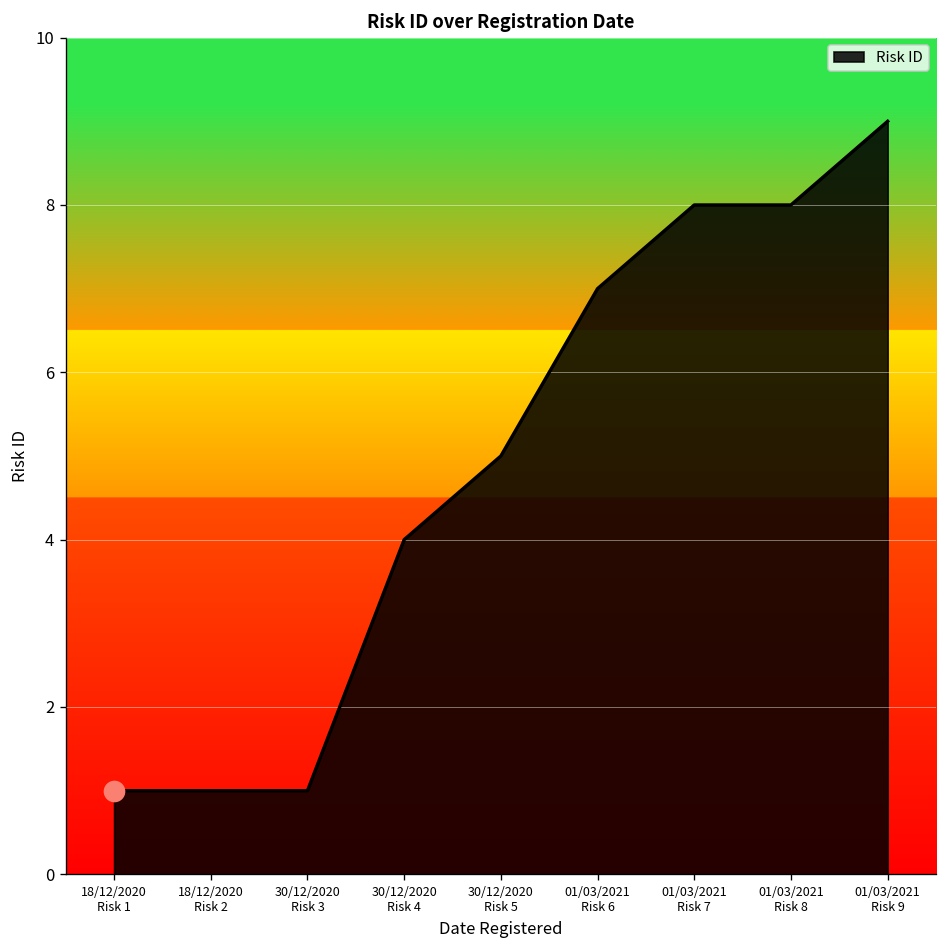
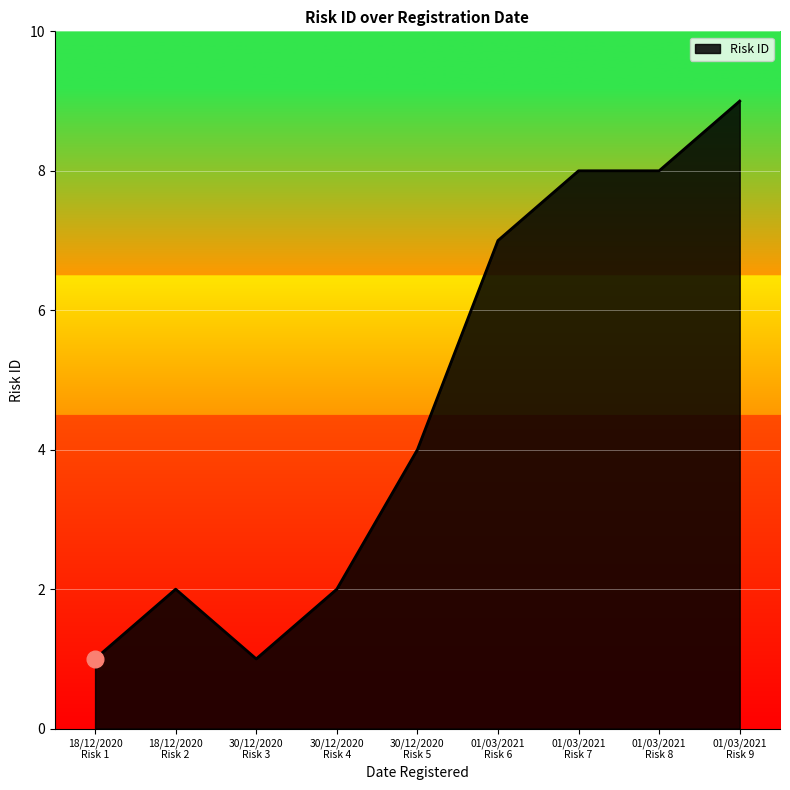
Risk ID, 18/12/2020 Risk 2: 1 -> 2
Risk ID, 30/12/2020 Risk 4: 4 -> 2
Risk ID, 30/12/2020 Risk 5: 5 -> 4
